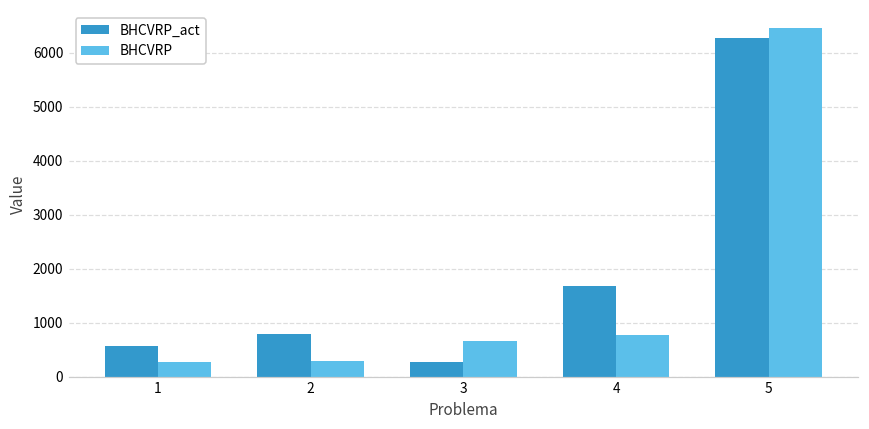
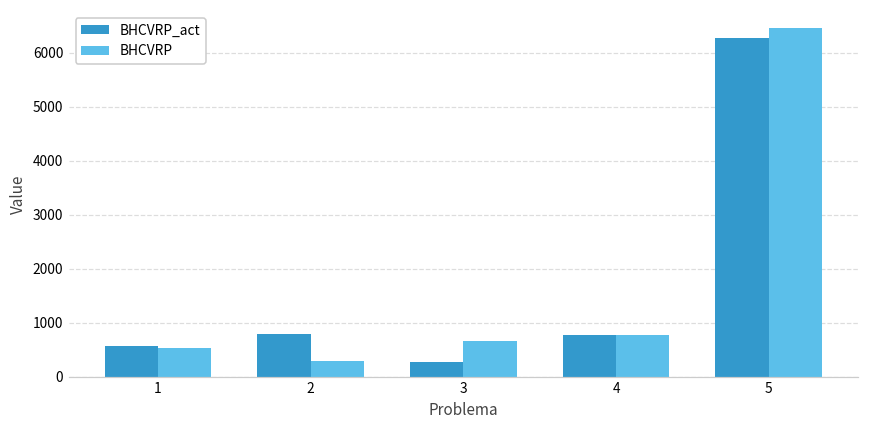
BHCVRP, 1: 300 -> 500
BHCVRP_act, 4: 1700 -> 800
